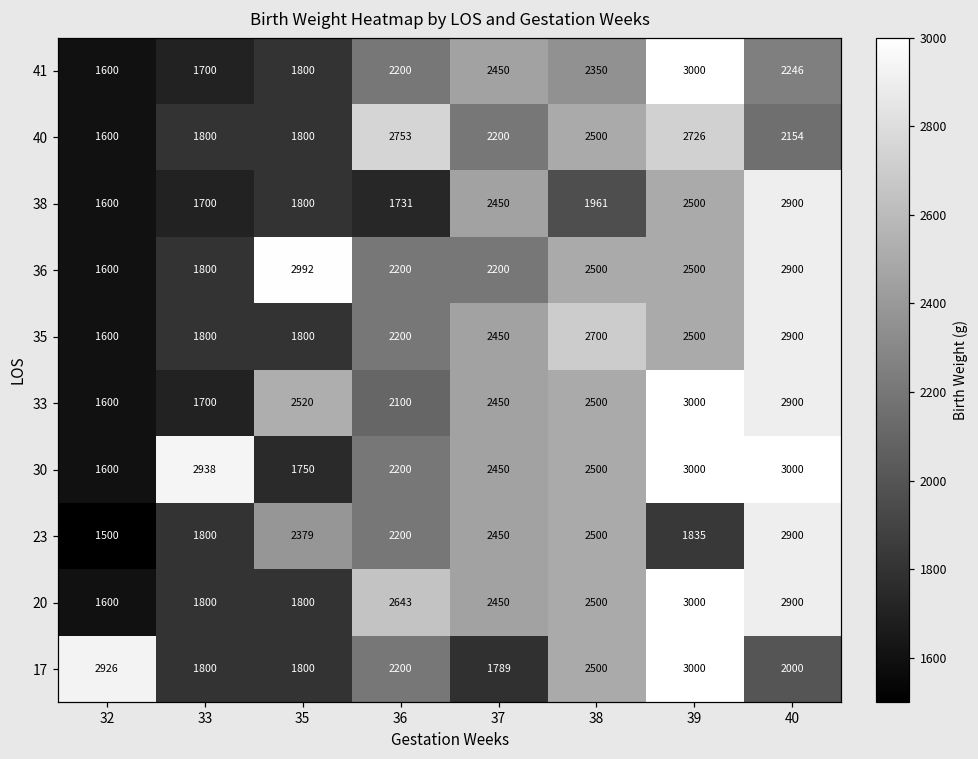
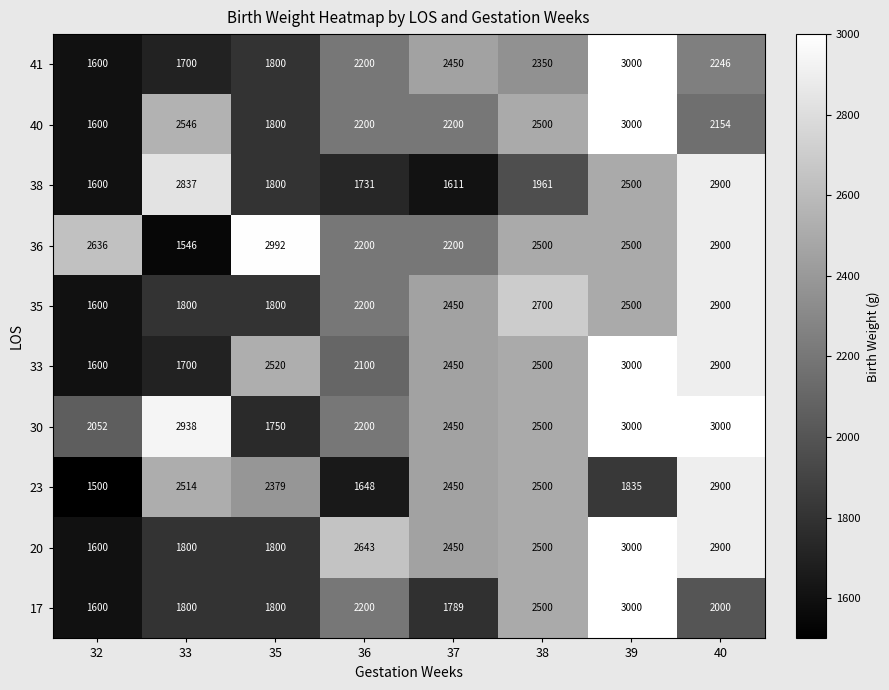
40, 33: 1800 -> 2546
40, 36: 2753 -> 2200
40, 39: 2726 -> 3000
38, 33: 1700 -> 2837
38, 37: 2450 -> 1611
36, 32: 1600 -> 2636
36, 33: 1800 -> 1546
30, 32: 1600 -> 2052
23, 33: 1800 -> 2514
23, 36: 2200 -> 1648
17, 32: 2926 -> 1600
